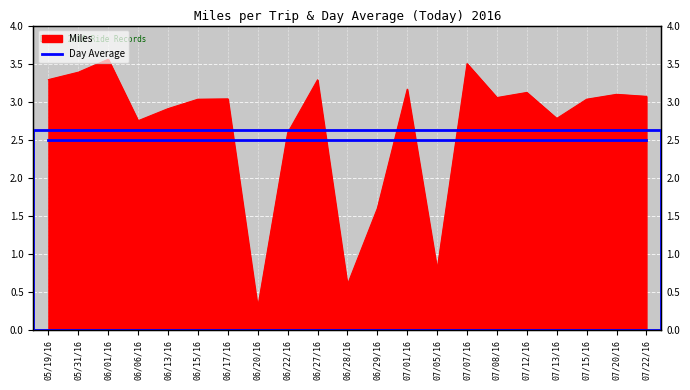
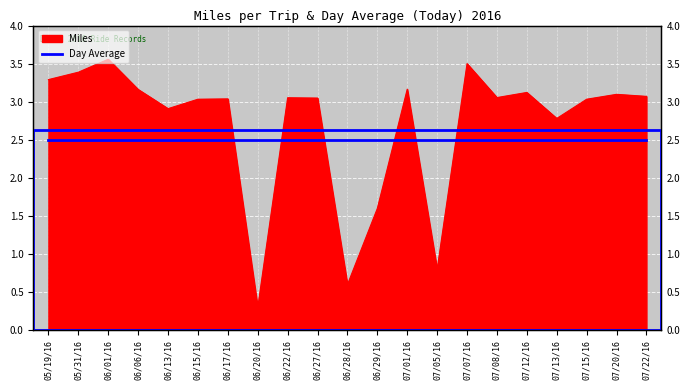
Miles, 06/06/16: 2.8 -> 3.2
Miles, 06/22/16: 2.6 -> 3.1
Miles, 06/27/16: 3.3 -> 3.0
